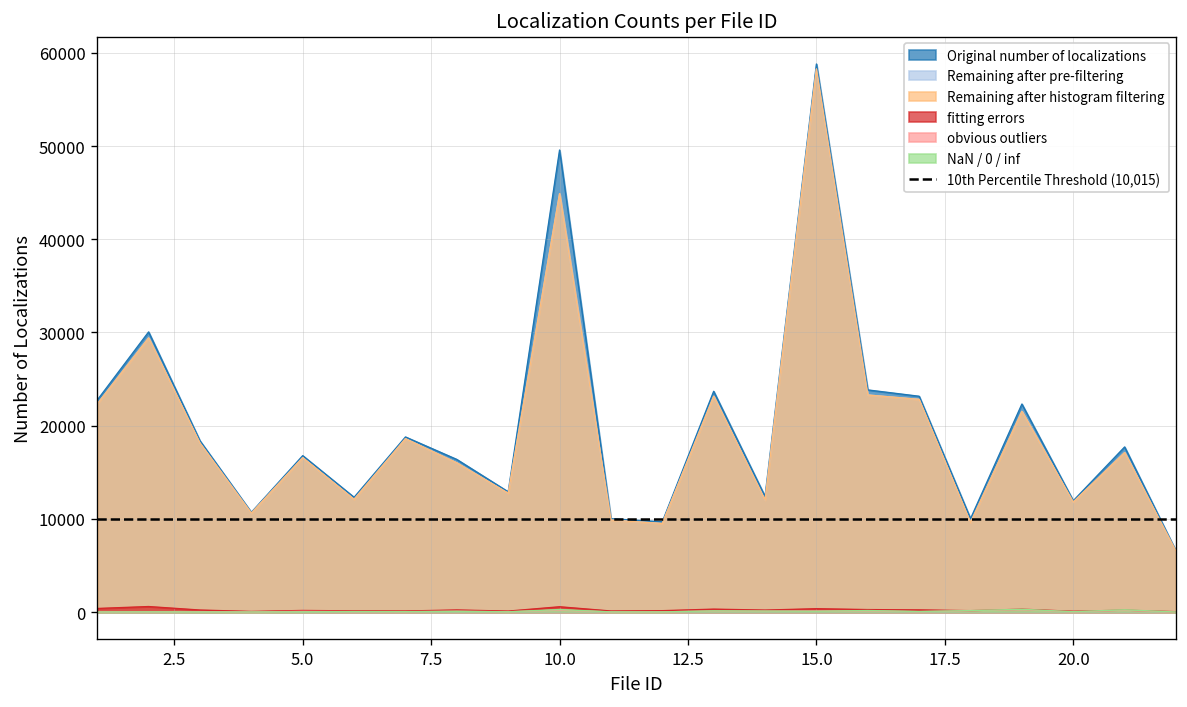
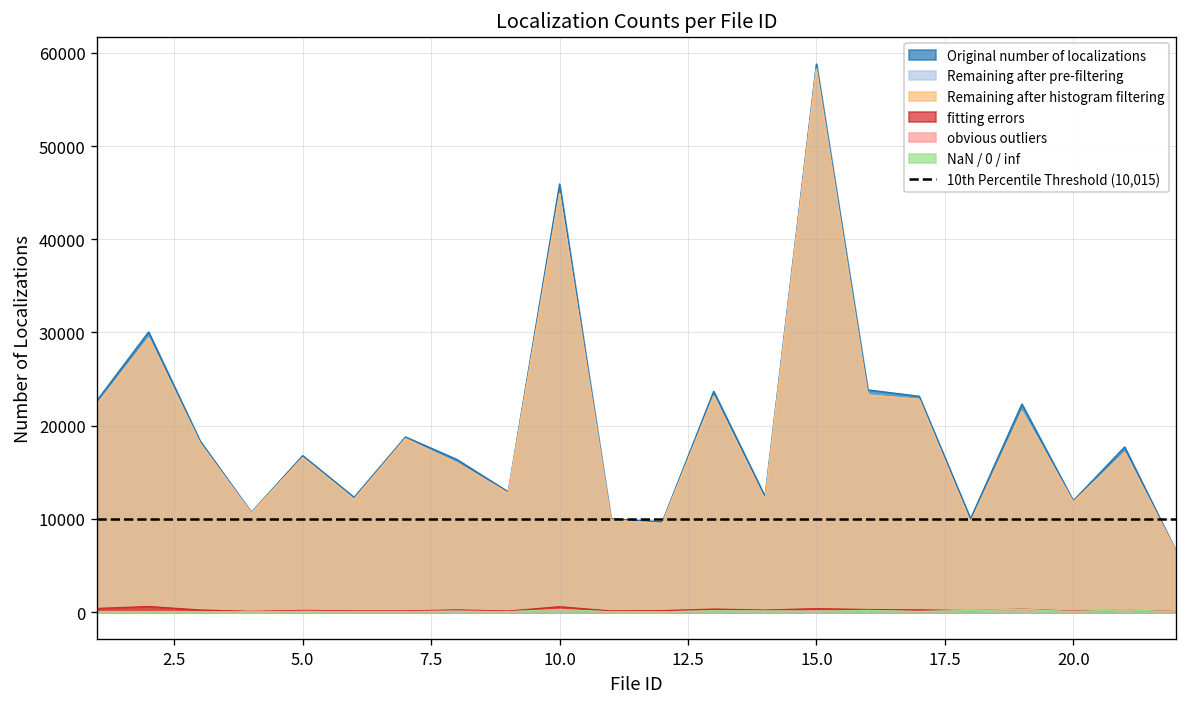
Original number of localizations, 10.0: 50000 -> 46000
